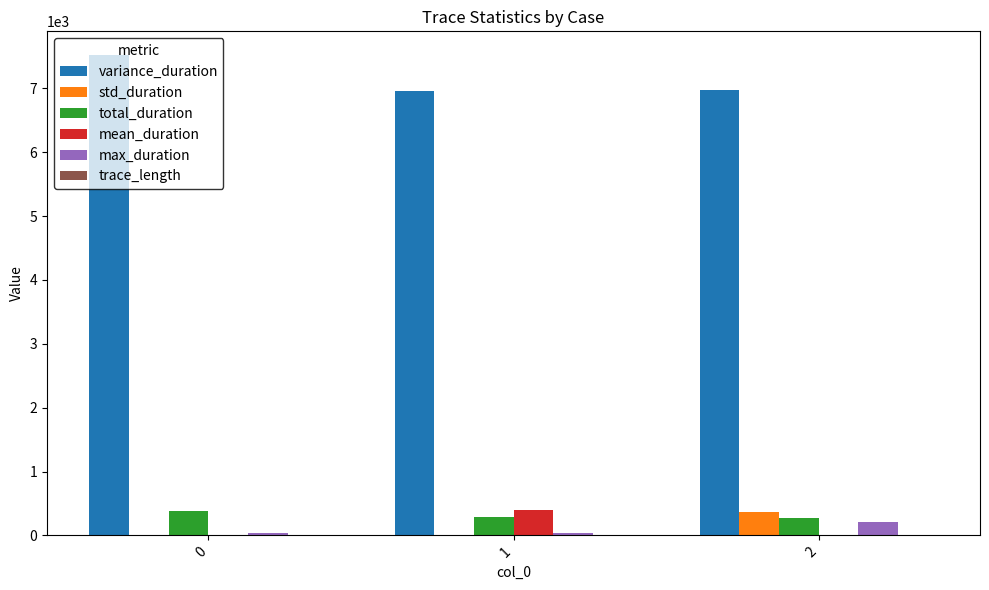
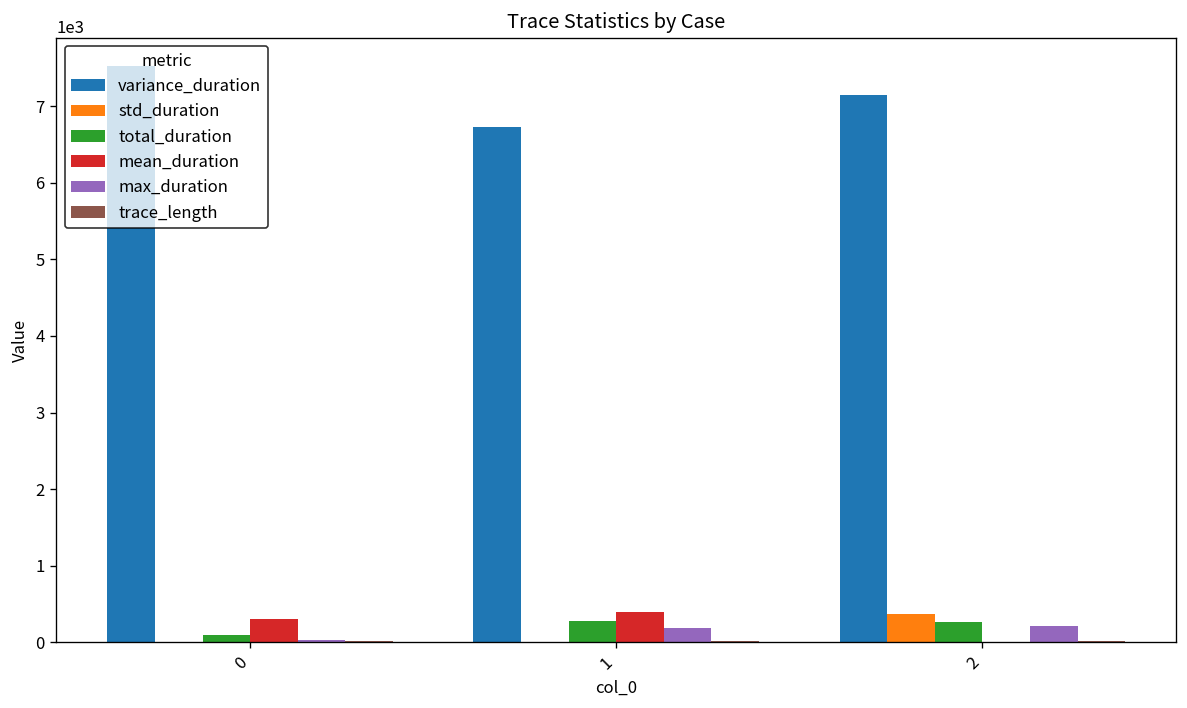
total_duration, 0: 400 -> 100
mean_duration, 0: 0 -> 300
variance_duration, 1: 7000 -> 6700
max_duration, 1: 0 -> 200
variance_duration, 2: 7000 -> 7100
